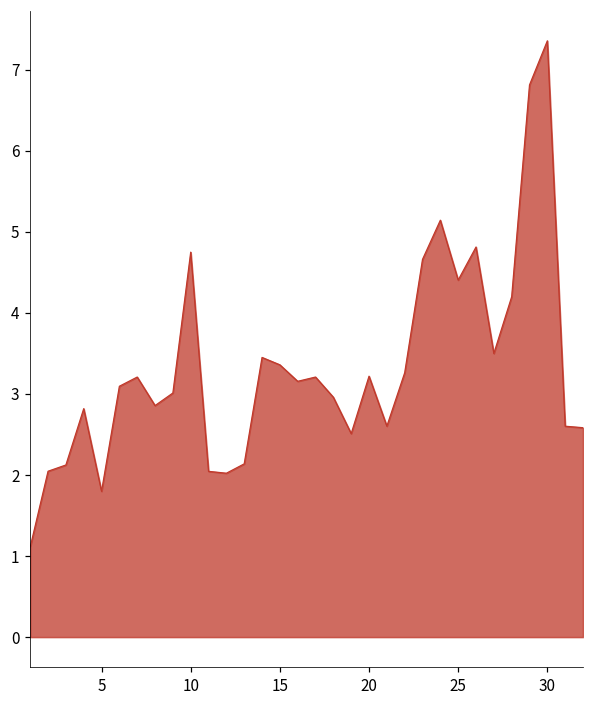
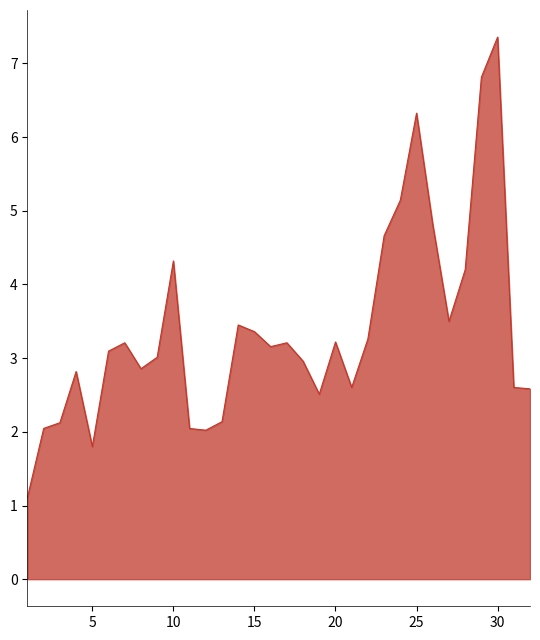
10: 4.8 -> 4.3
25: 4.4 -> 6.3
